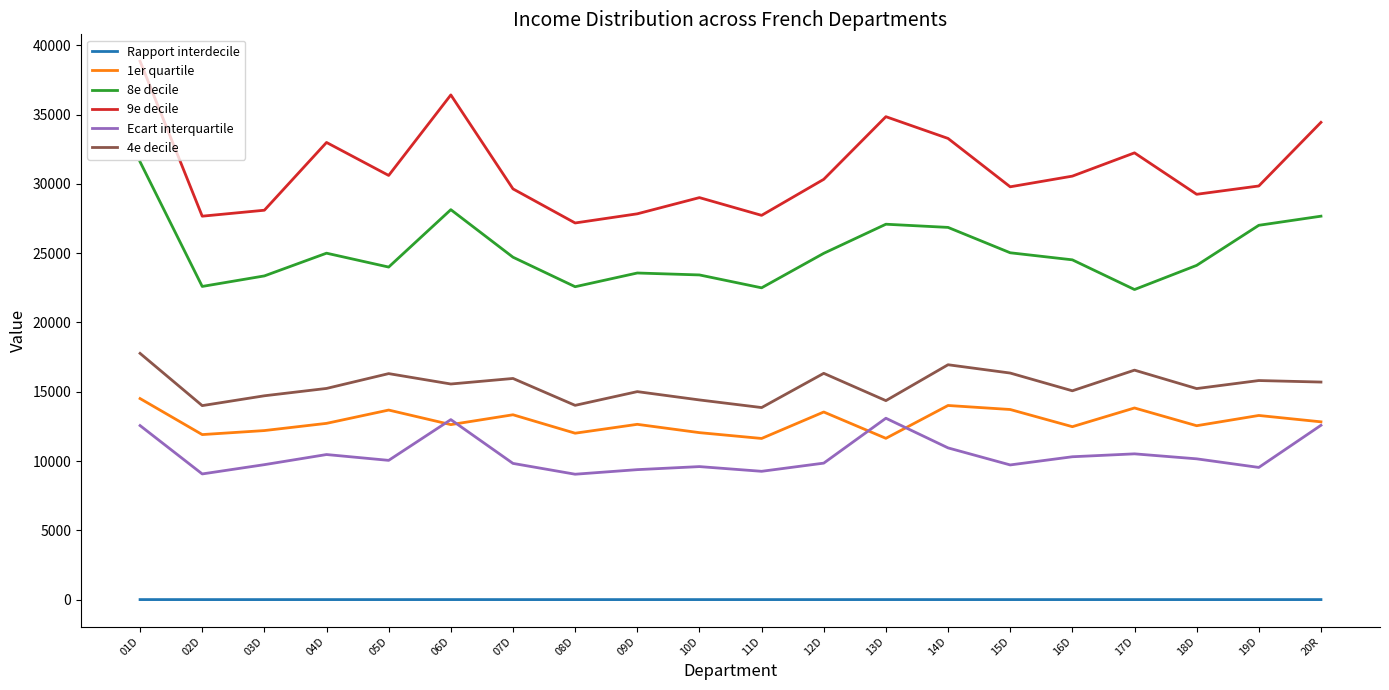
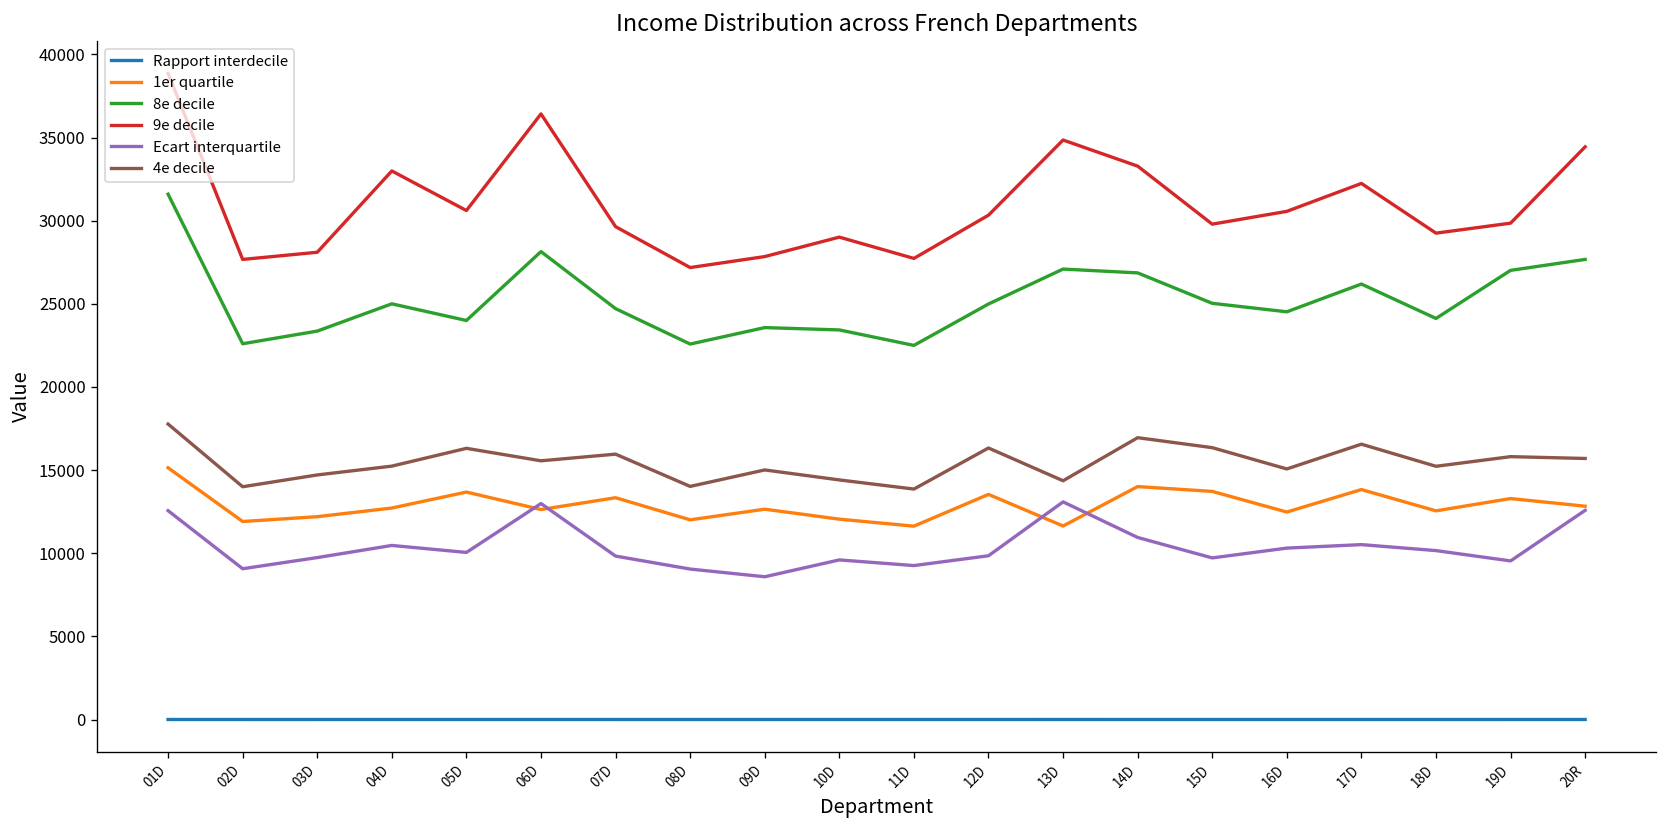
1er quartile, 01D: 14500 -> 15100
Ecart interquartile, 09D: 9400 -> 8600
8e decile, 17D: 22400 -> 26200
